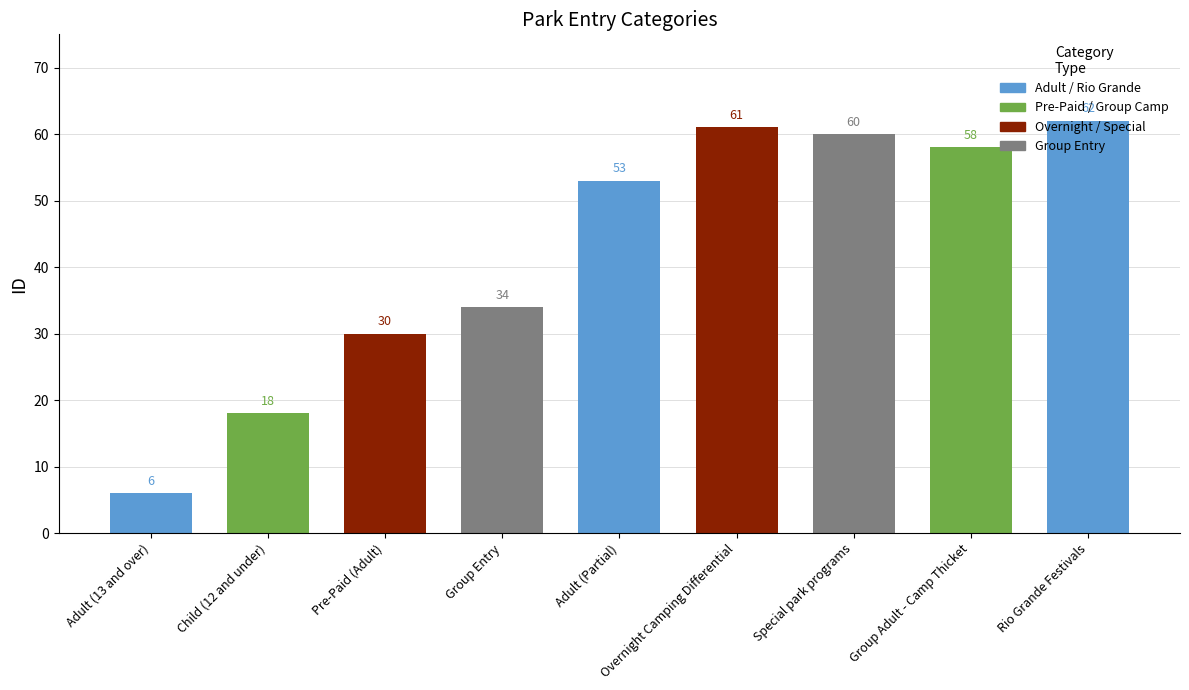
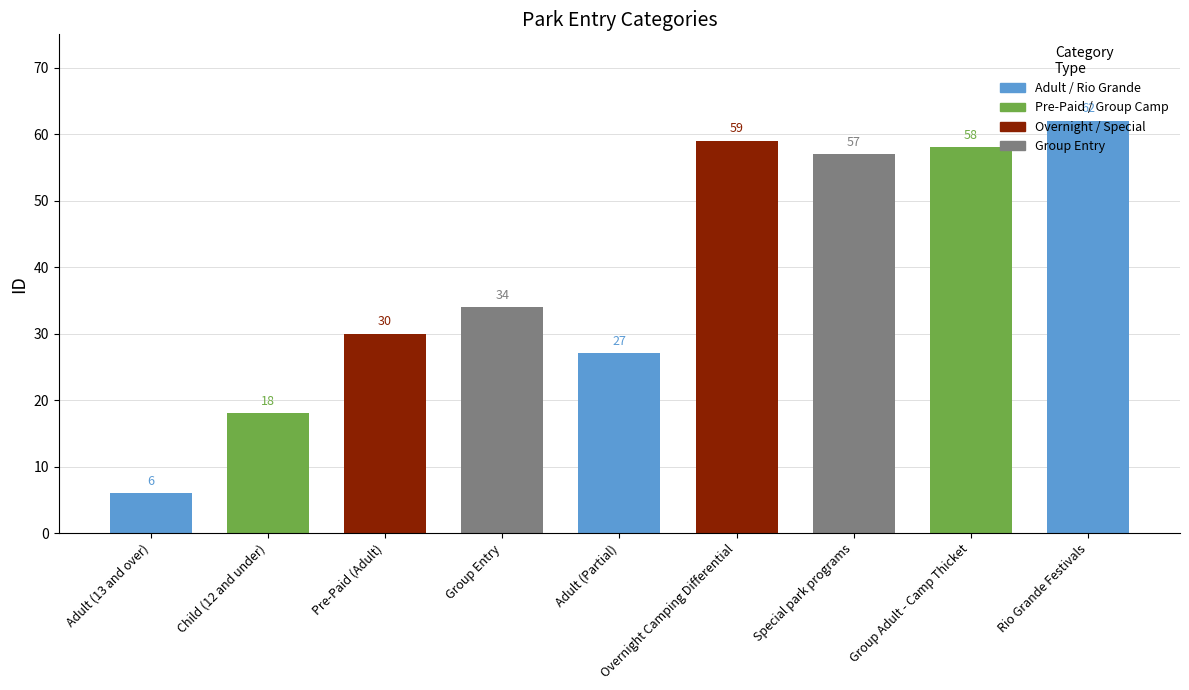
Adult (Partial): 53 -> 27
Overnight Camping Differential: 61 -> 59
Special park programs: 60 -> 57
